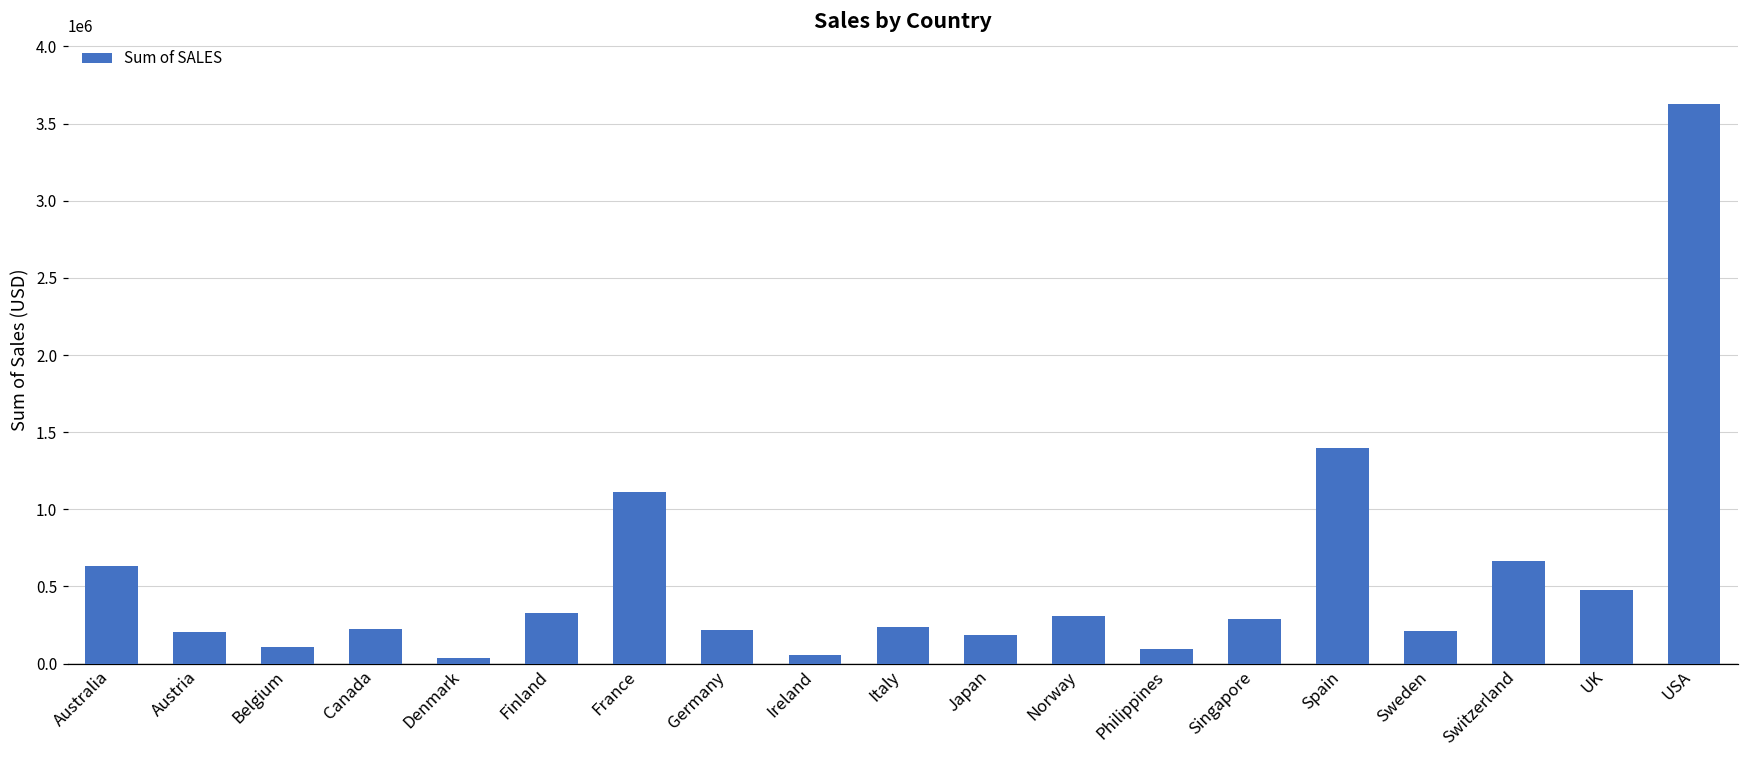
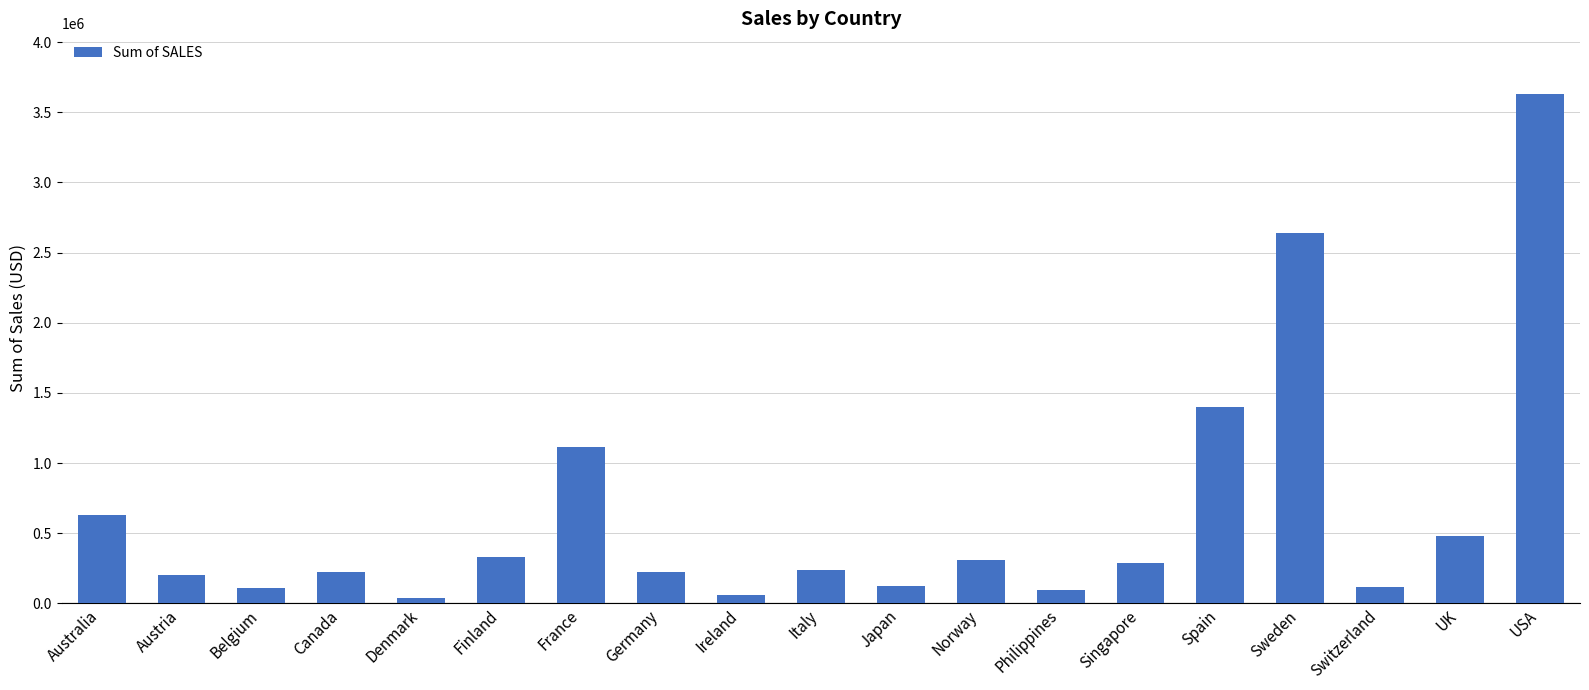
Japan: 190000 -> 120000
Sweden: 210000 -> 2640000
Switzerland: 660000 -> 120000
